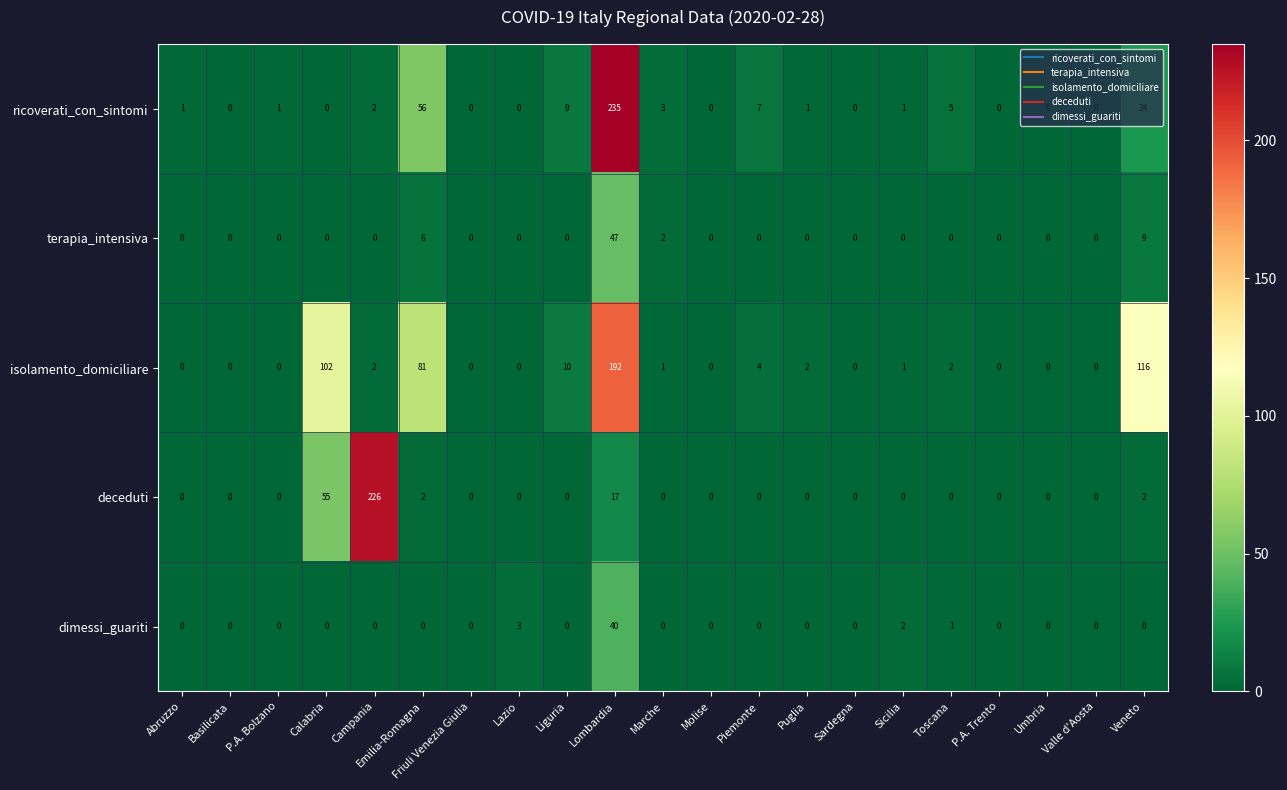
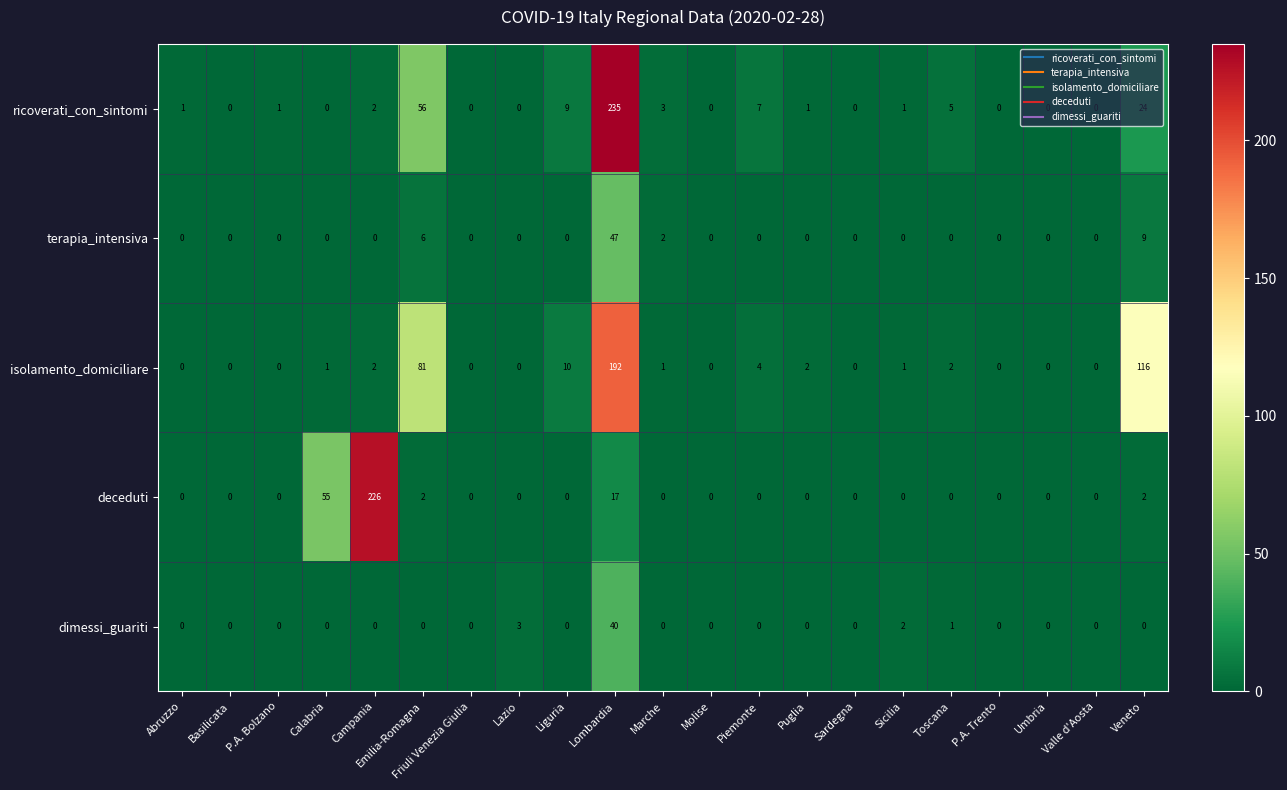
isolamento_domiciliare, Calabria: 102 -> 1
